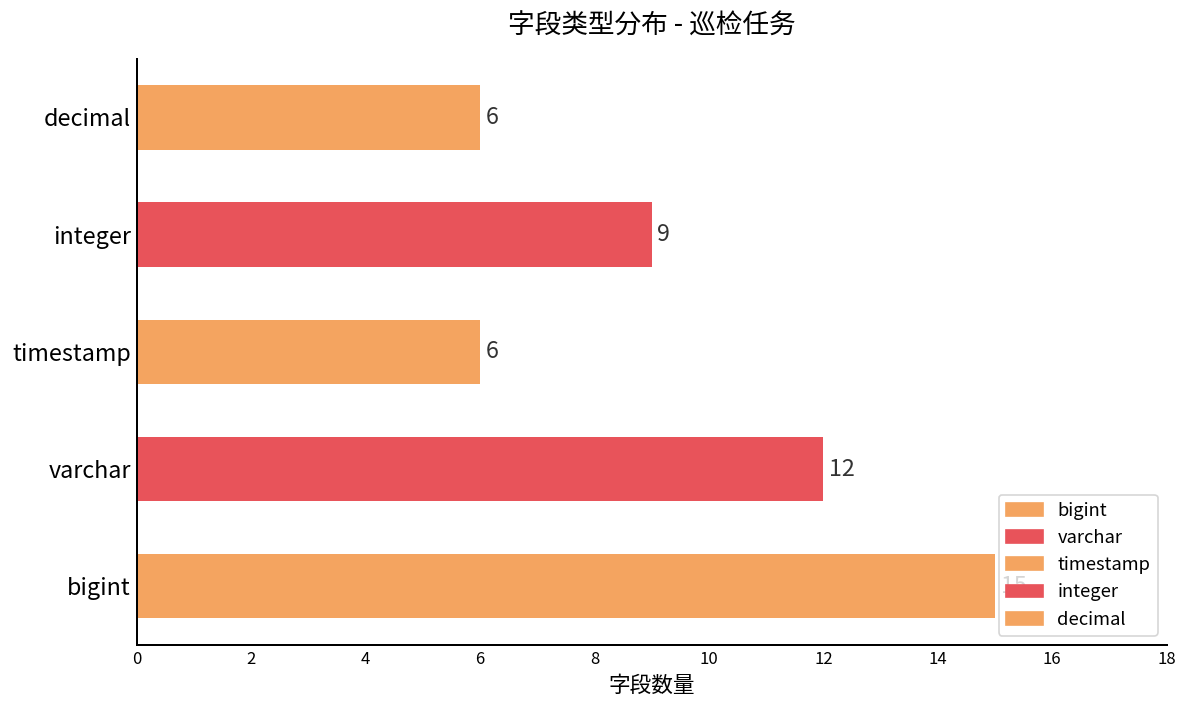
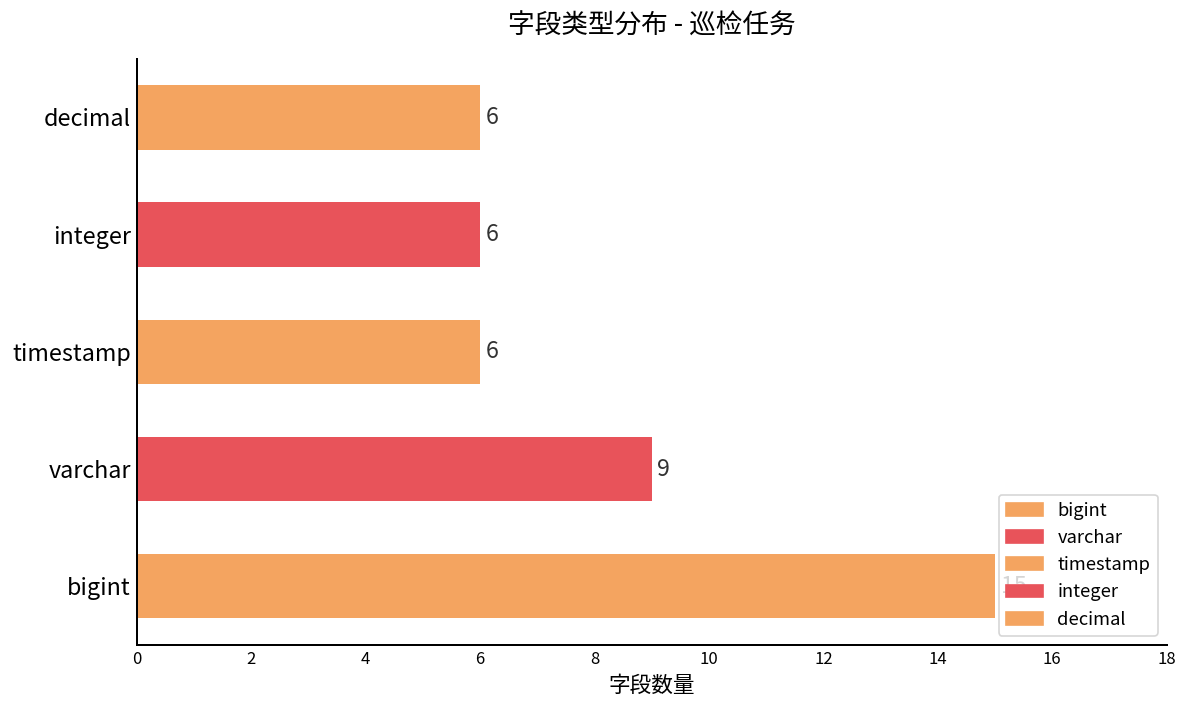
integer: 9 -> 6
varchar: 12 -> 9
